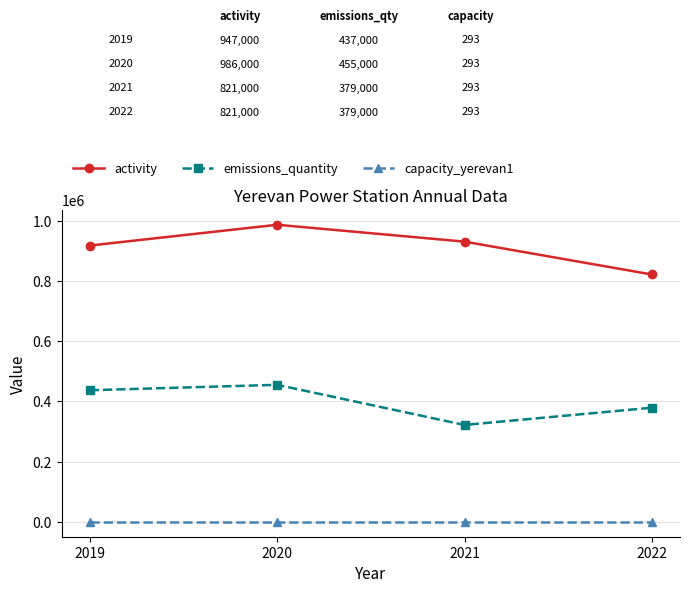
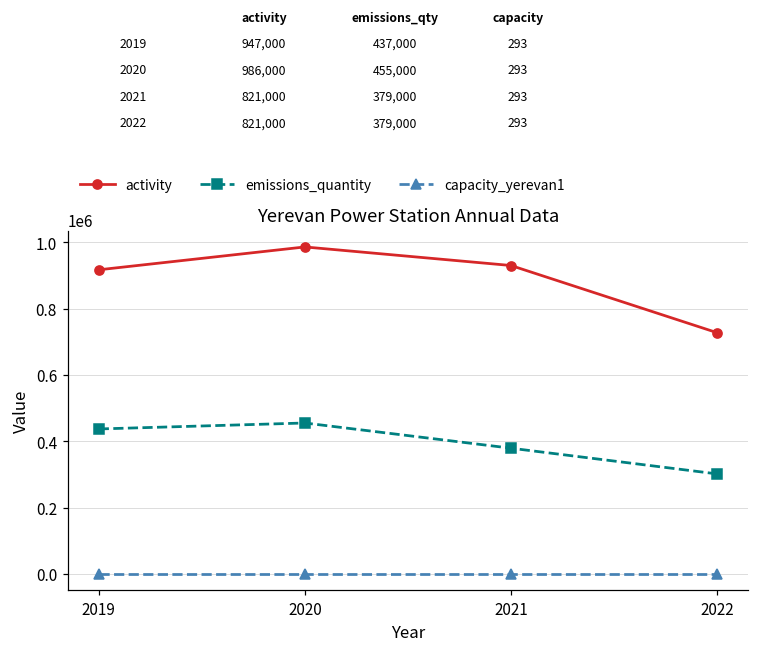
emissions_quantity, 2021: 320000 -> 380000
activity, 2022: 820000 -> 730000
emissions_quantity, 2022: 380000 -> 300000
